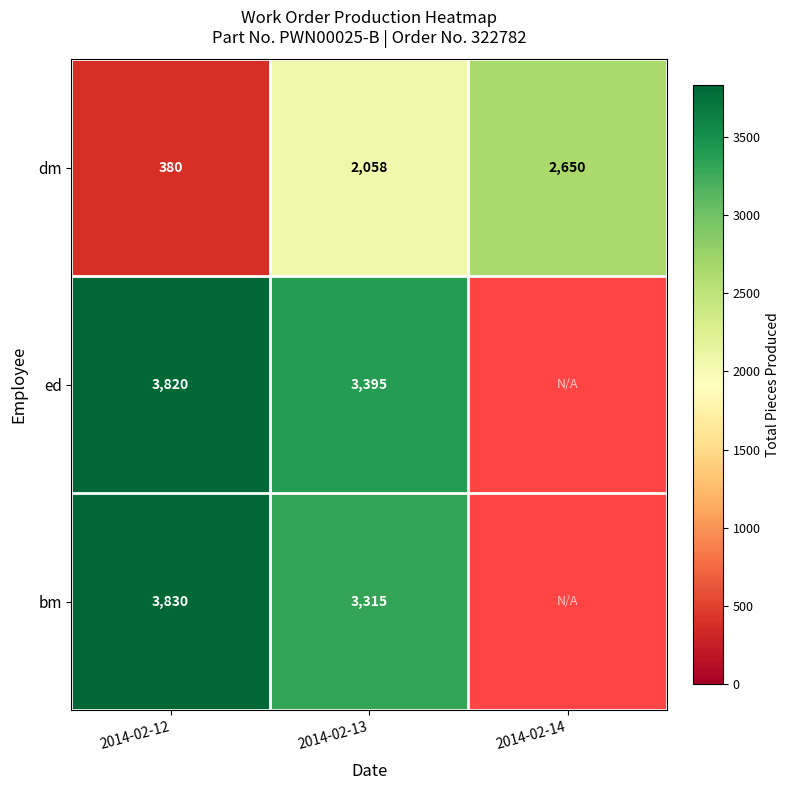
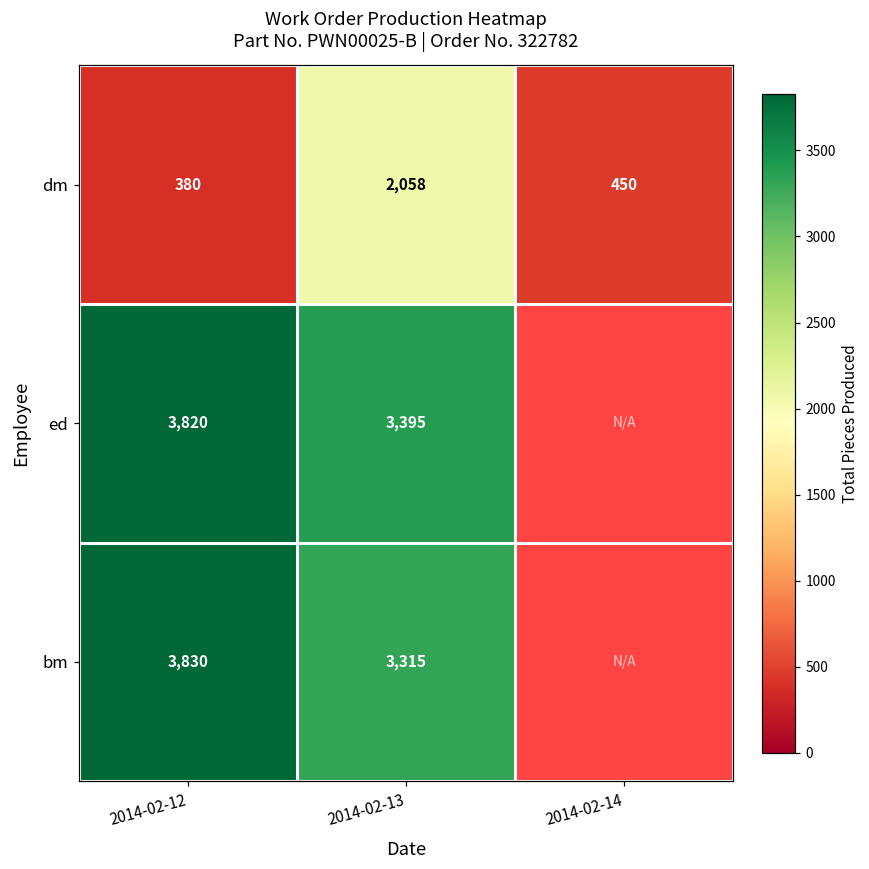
dm, 2014-02-14: 2,650 -> 450
